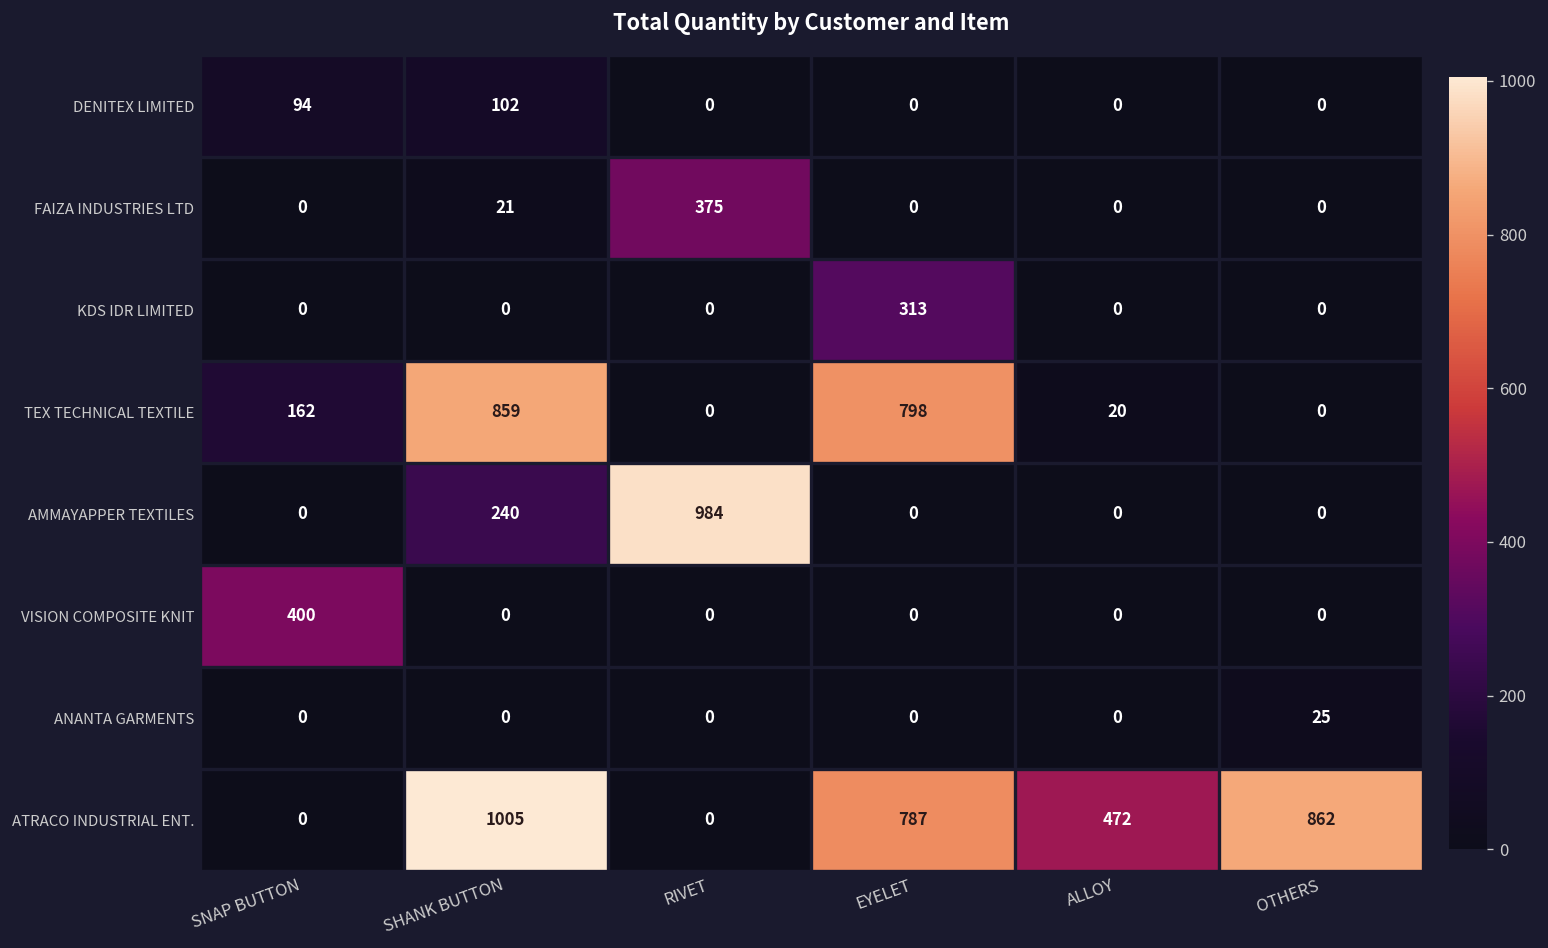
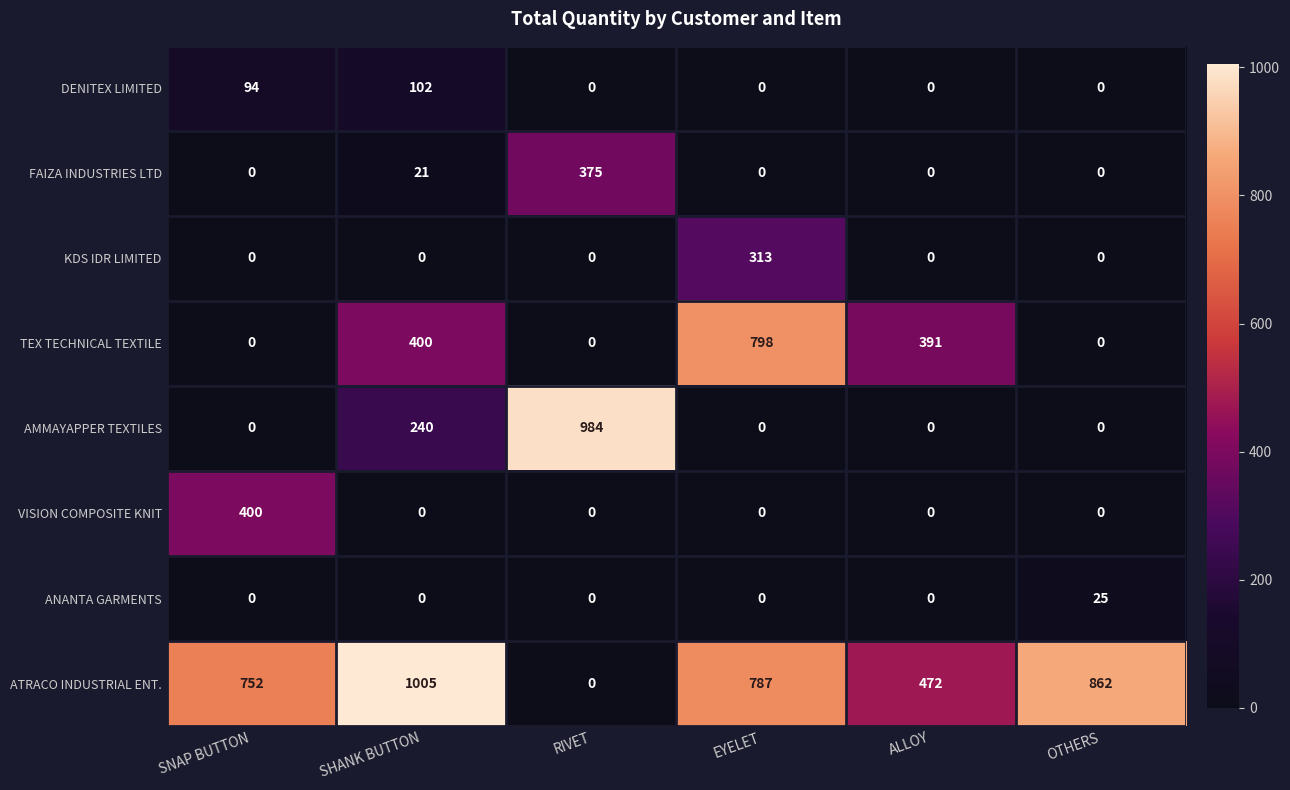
TEX TECHNICAL TEXTILE, SNAP BUTTON: 162 -> 0
TEX TECHNICAL TEXTILE, SHANK BUTTON: 859 -> 400
TEX TECHNICAL TEXTILE, ALLOY: 20 -> 391
ATRACO INDUSTRIAL ENT., SNAP BUTTON: 0 -> 752
